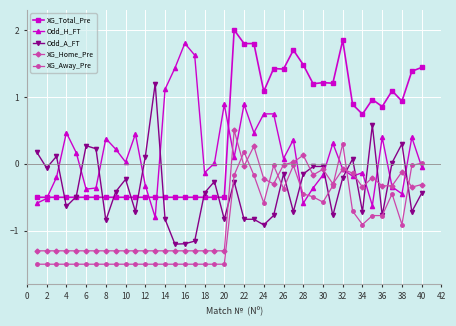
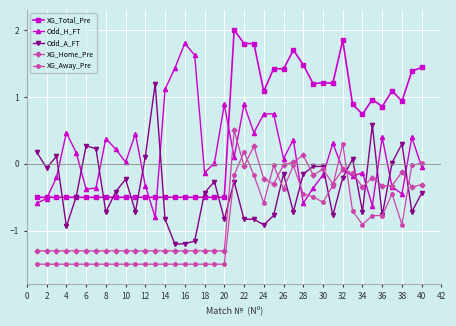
Odd_A_FT, 4: -0.6 -> -0.9
Odd_A_FT, 8: -0.8 -> -0.7
